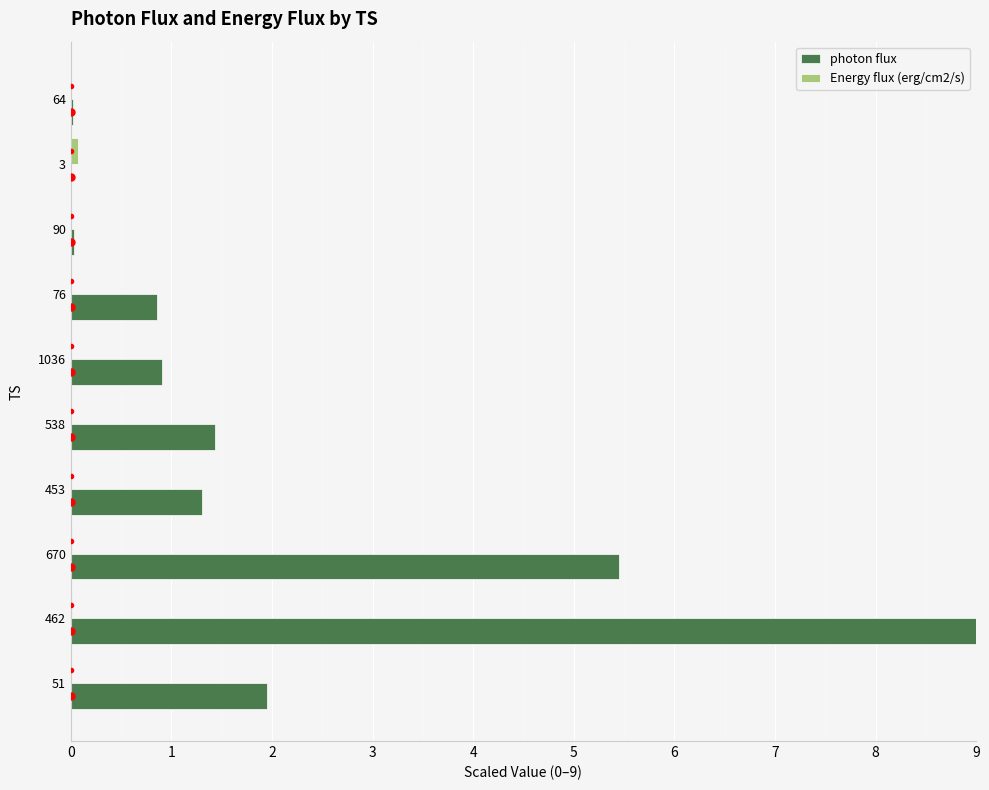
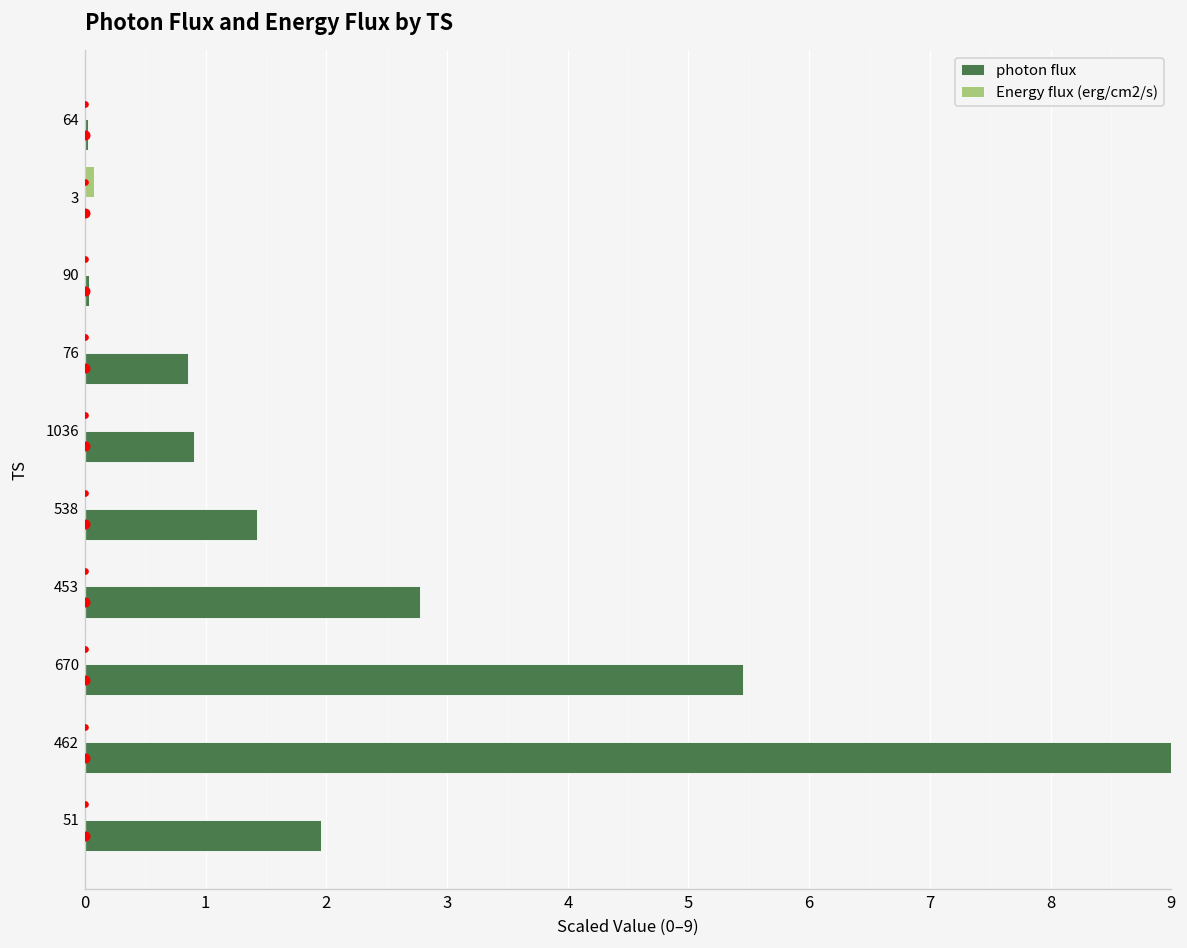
photon flux, 453: 1.31 -> 2.78
